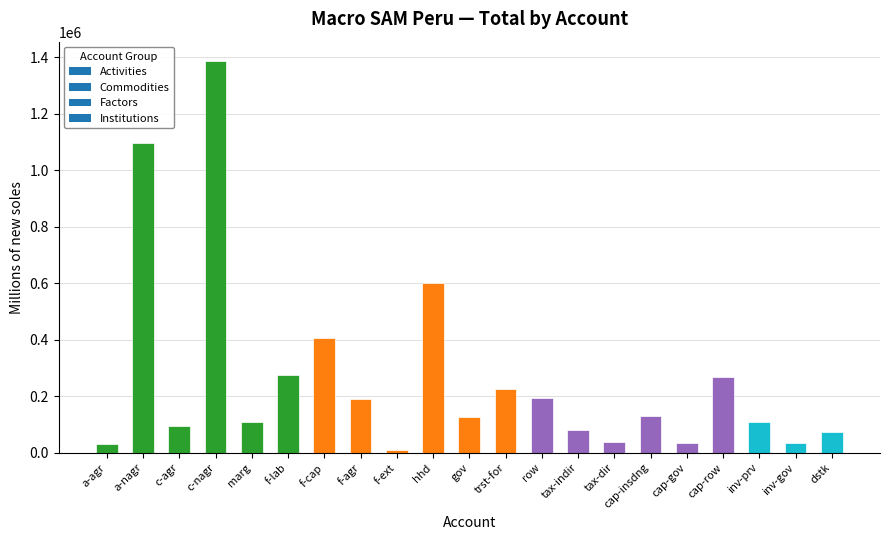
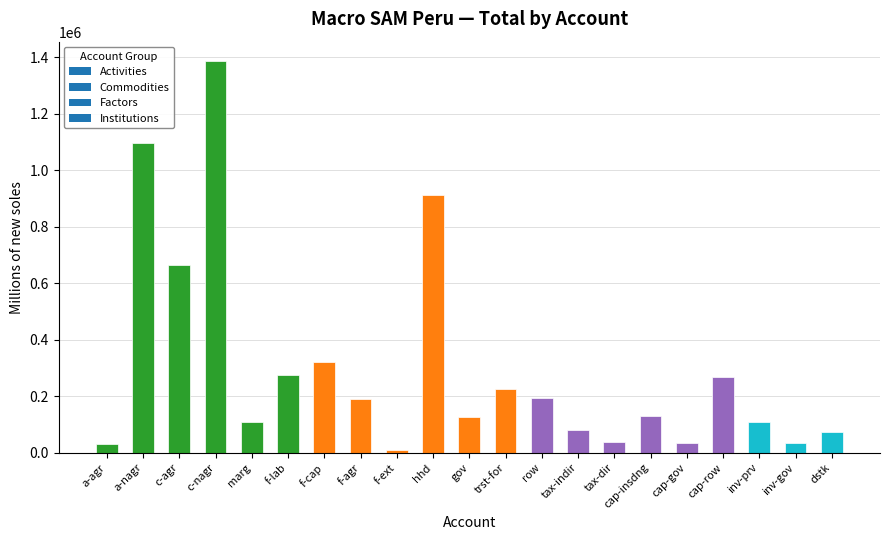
c-agr: 90000 -> 660000
f-cap: 410000 -> 320000
hhd: 600000 -> 910000
